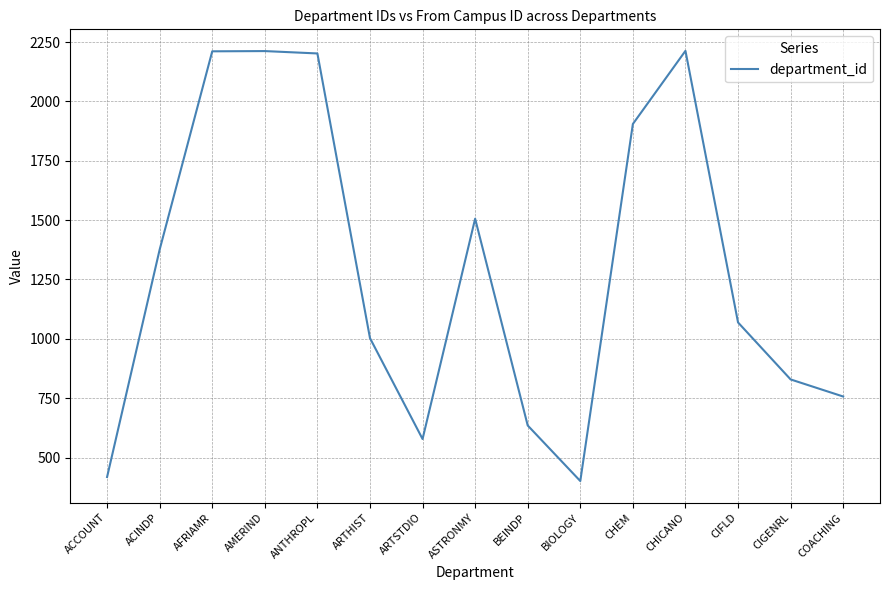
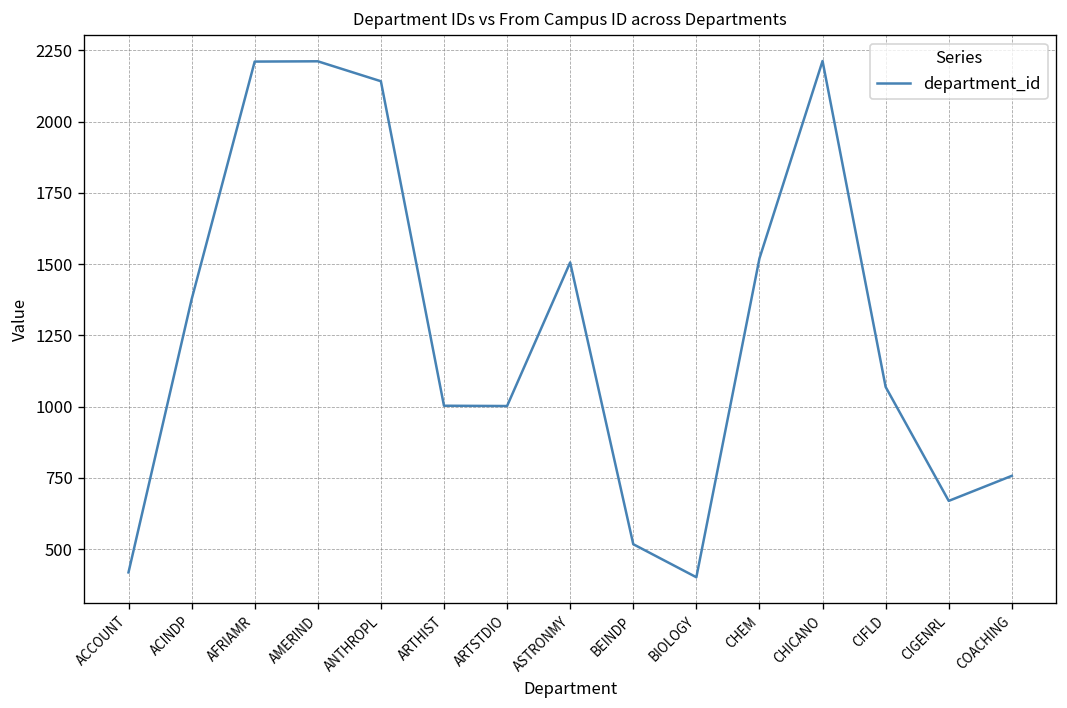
ANTHROPL: 2200 -> 2140
ARTSTDIO: 580 -> 1000
BEINDP: 640 -> 520
CHEM: 1910 -> 1520
CIGENRL: 830 -> 670
